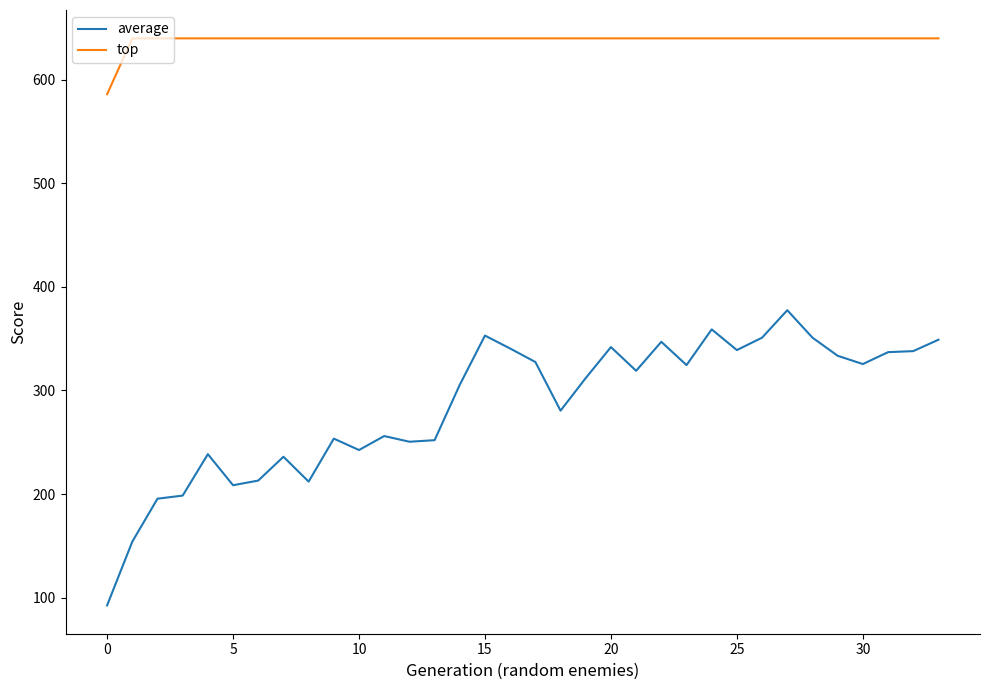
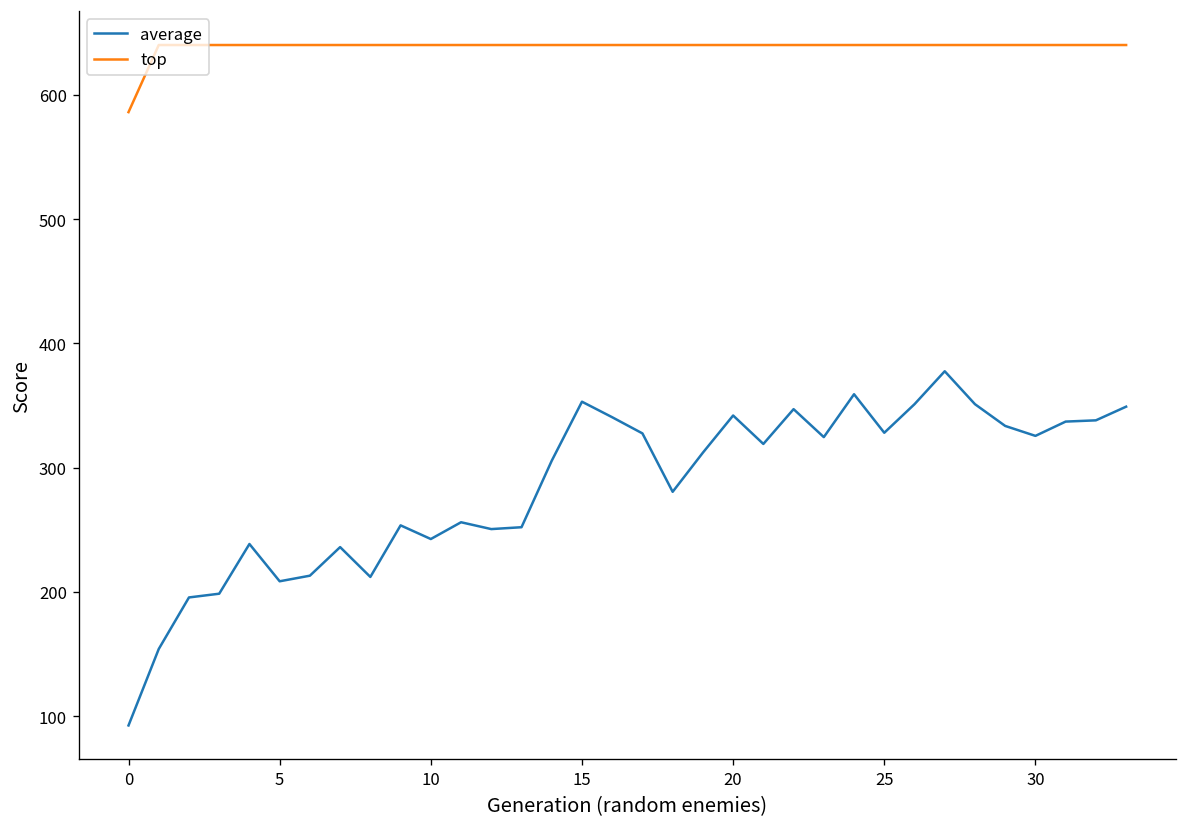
average, 25: 339 -> 328
